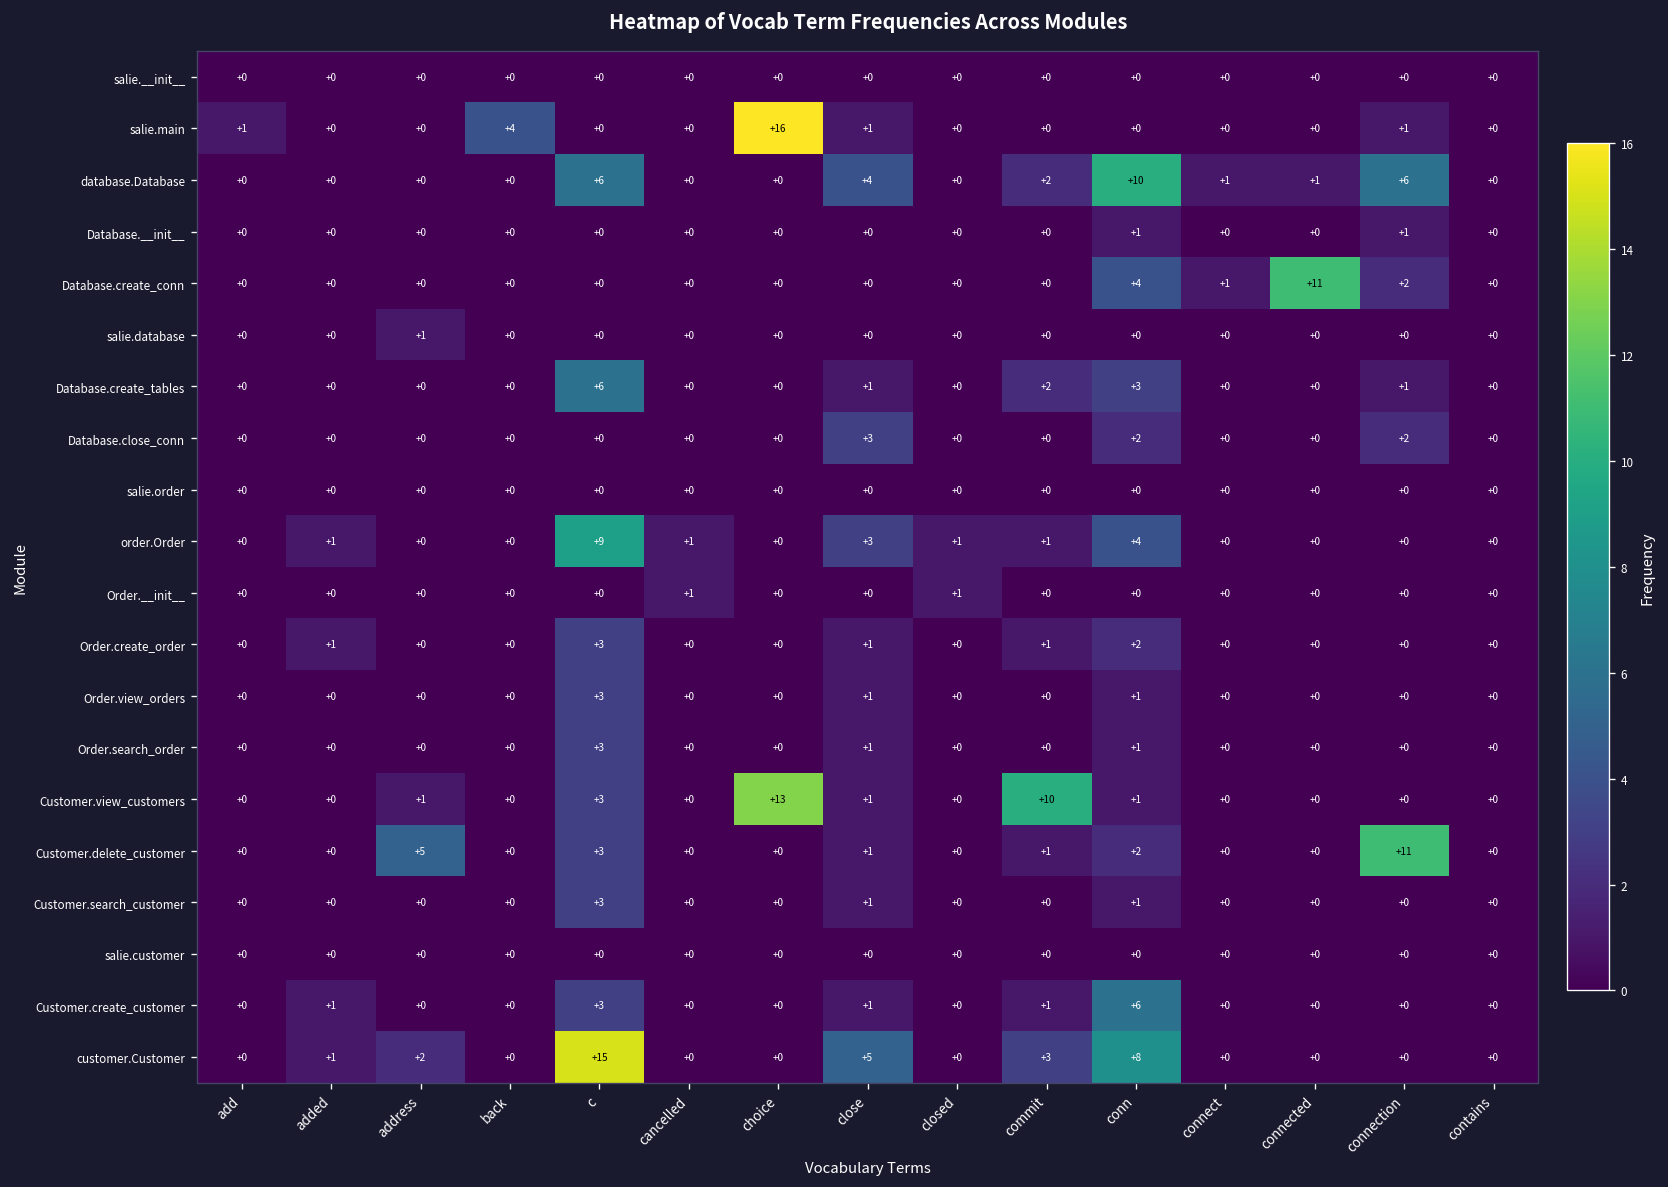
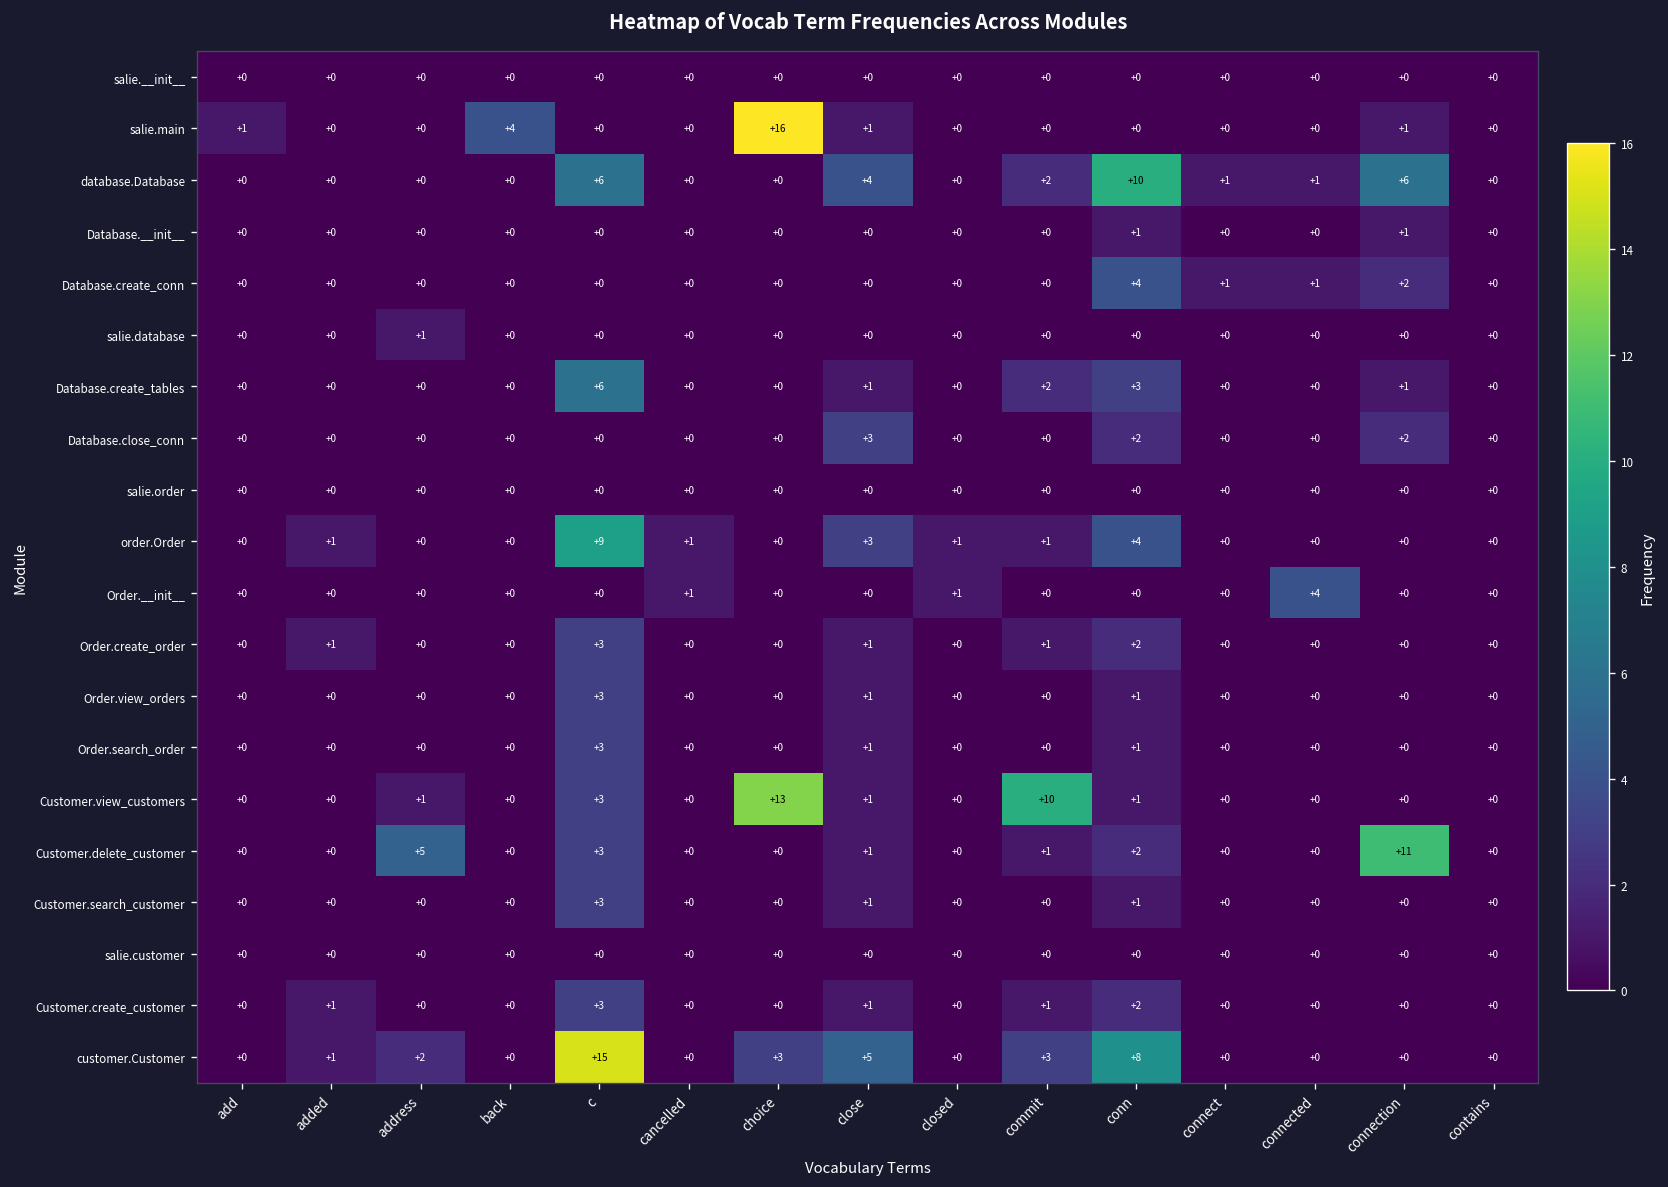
Database.create_conn, connected: +11 -> +1
Order.__init__, connected: +0 -> +4
Customer.create_customer, conn: +6 -> +2
customer.Customer, choice: +0 -> +3
